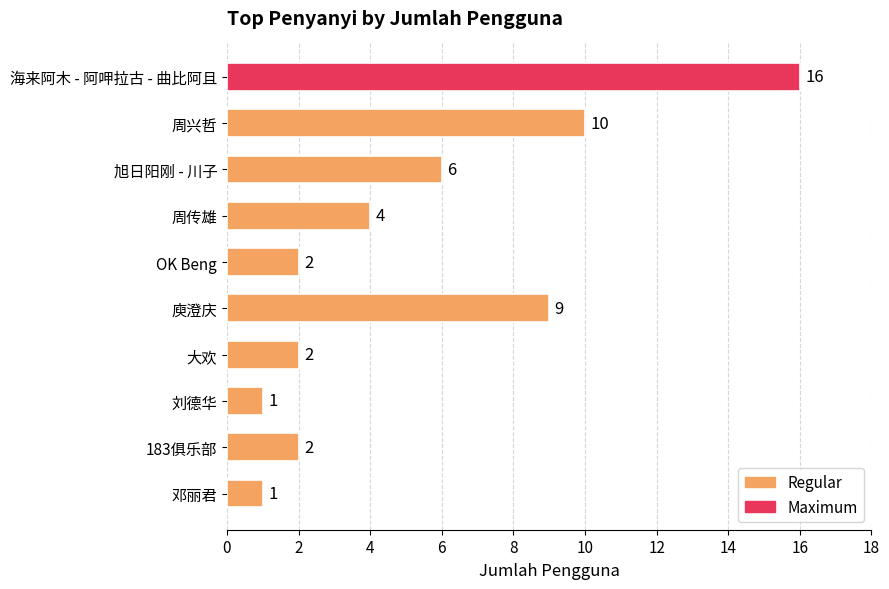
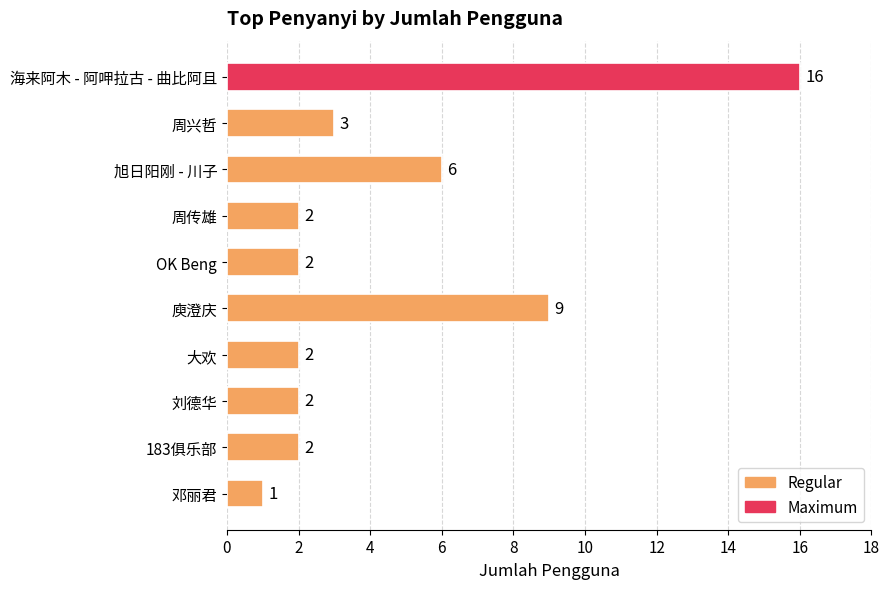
周兴哲: 10 -> 3
周传雄: 4 -> 2
刘德华: 1 -> 2
